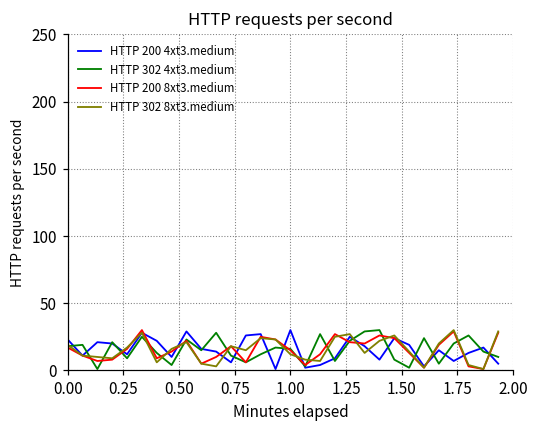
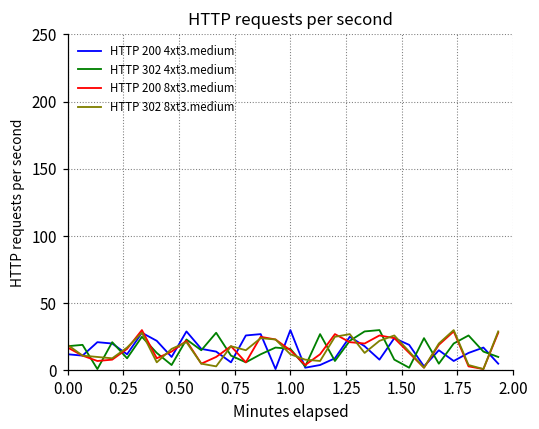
HTTP 200 4xt3.medium, 0.00: 23 -> 12
